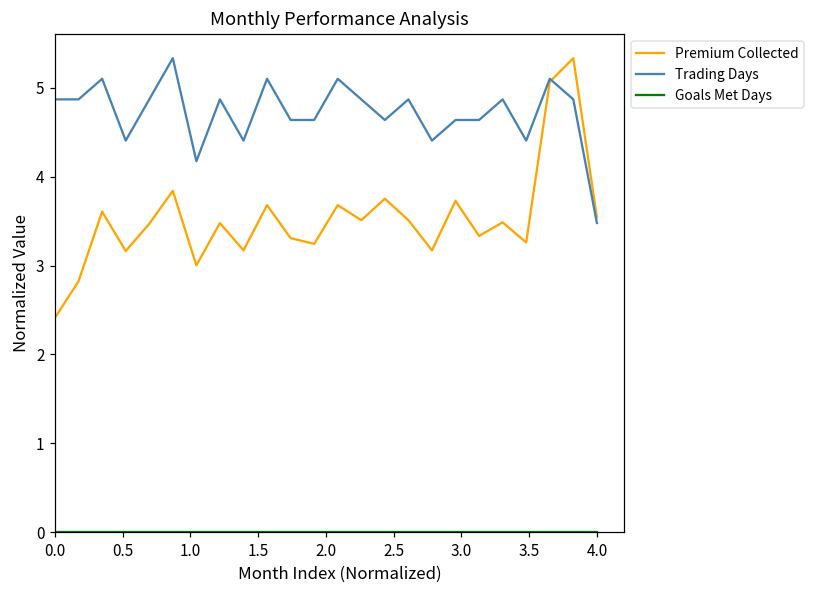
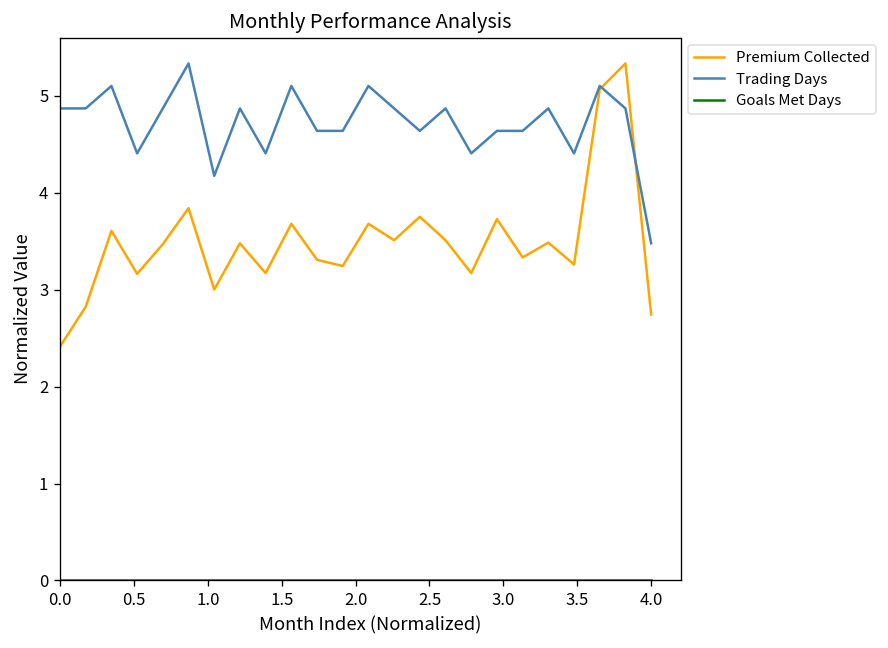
Premium Collected, 4.0: 3.5 -> 2.7
